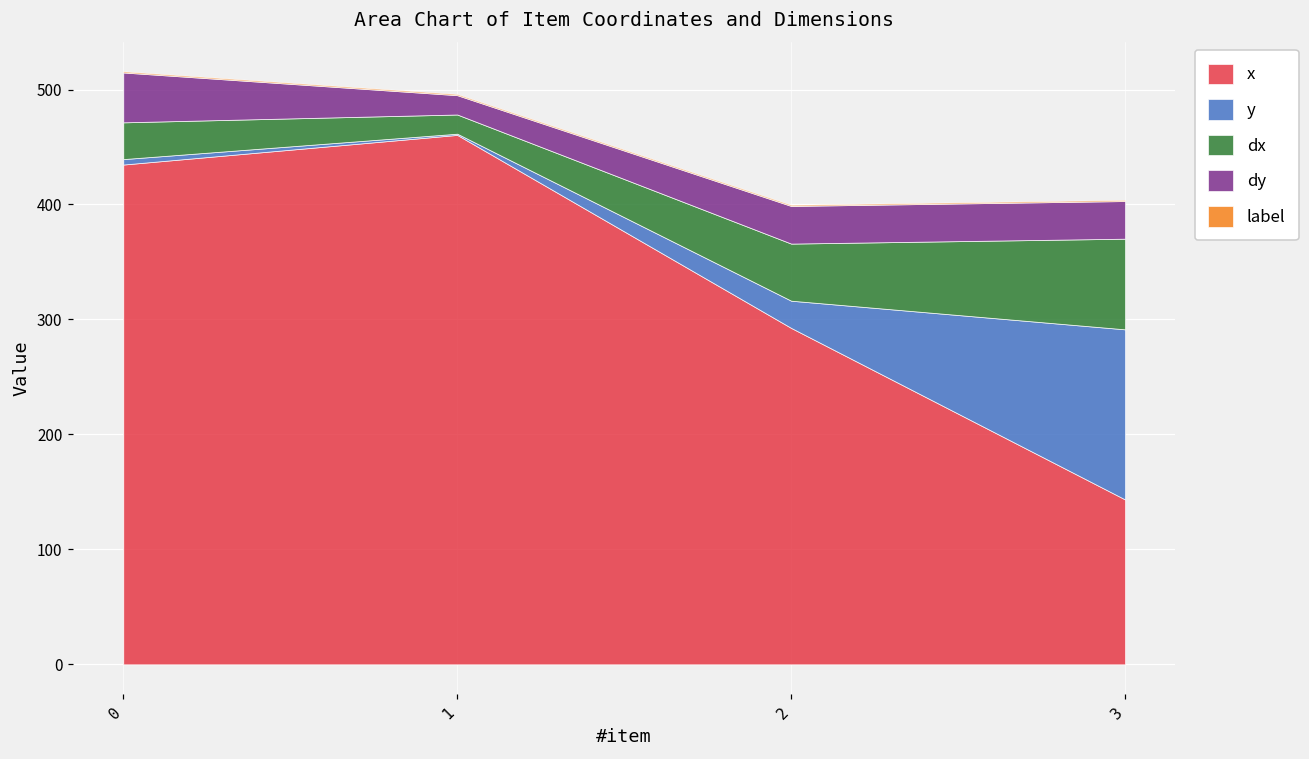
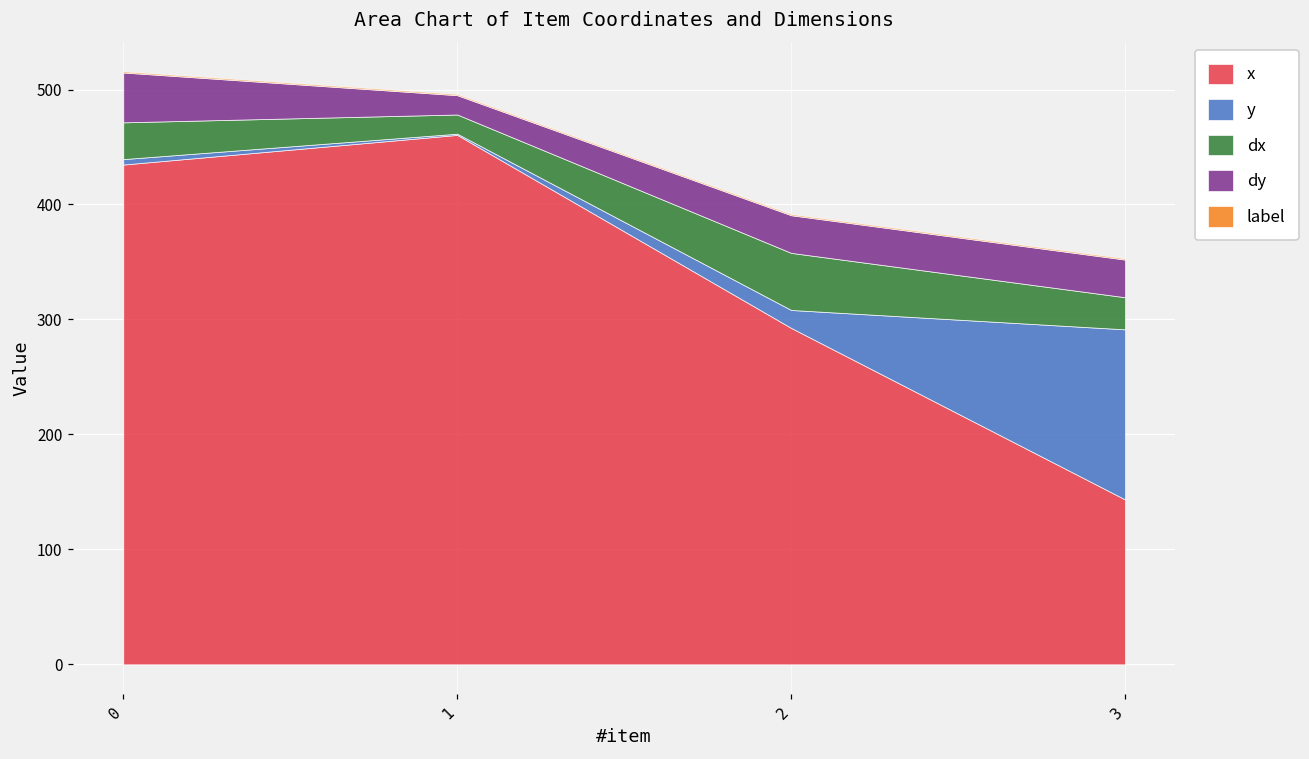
y, 2: 24 -> 16
dx, 3: 79 -> 28
